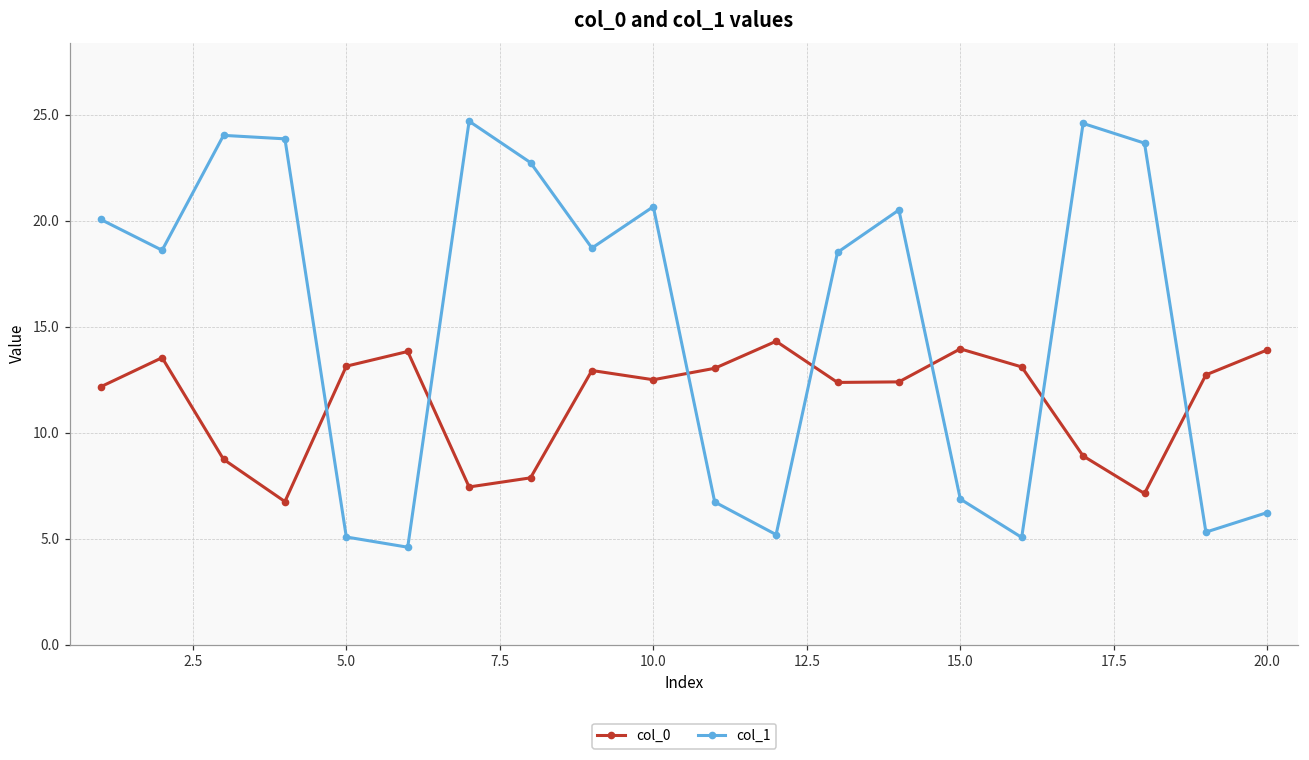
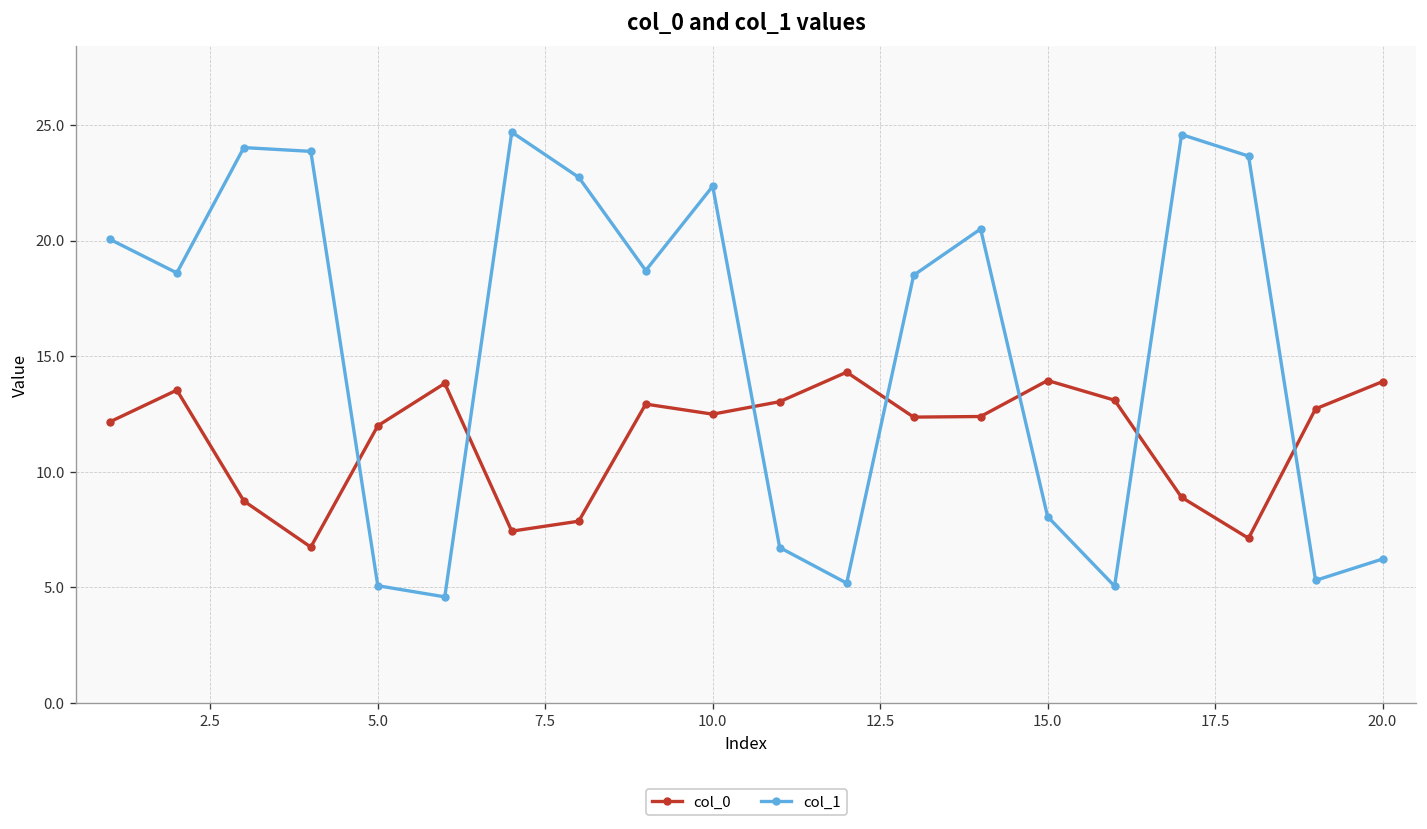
col_0, 5.0: 13.1 -> 12.0
col_1, 10.0: 20.7 -> 22.4
col_1, 15.0: 6.9 -> 8.1
